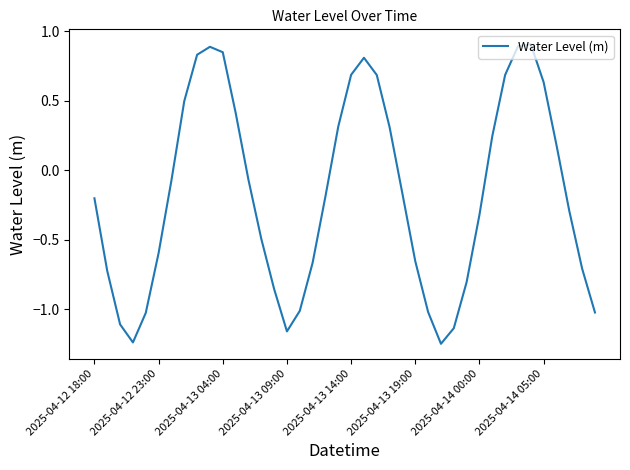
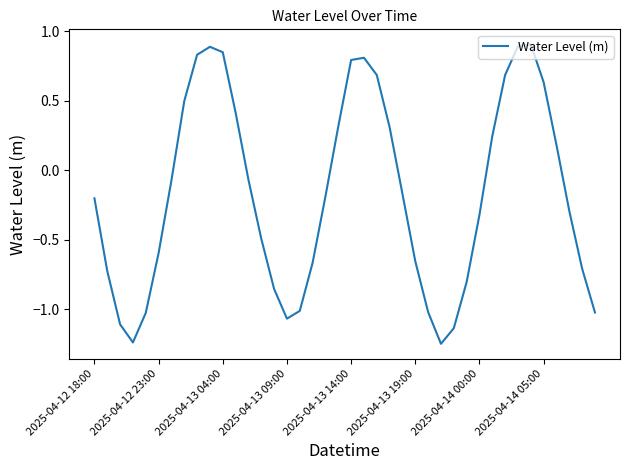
2025-04-13 09:00: -1.16 -> -1.07
2025-04-13 14:00: 0.69 -> 0.79
